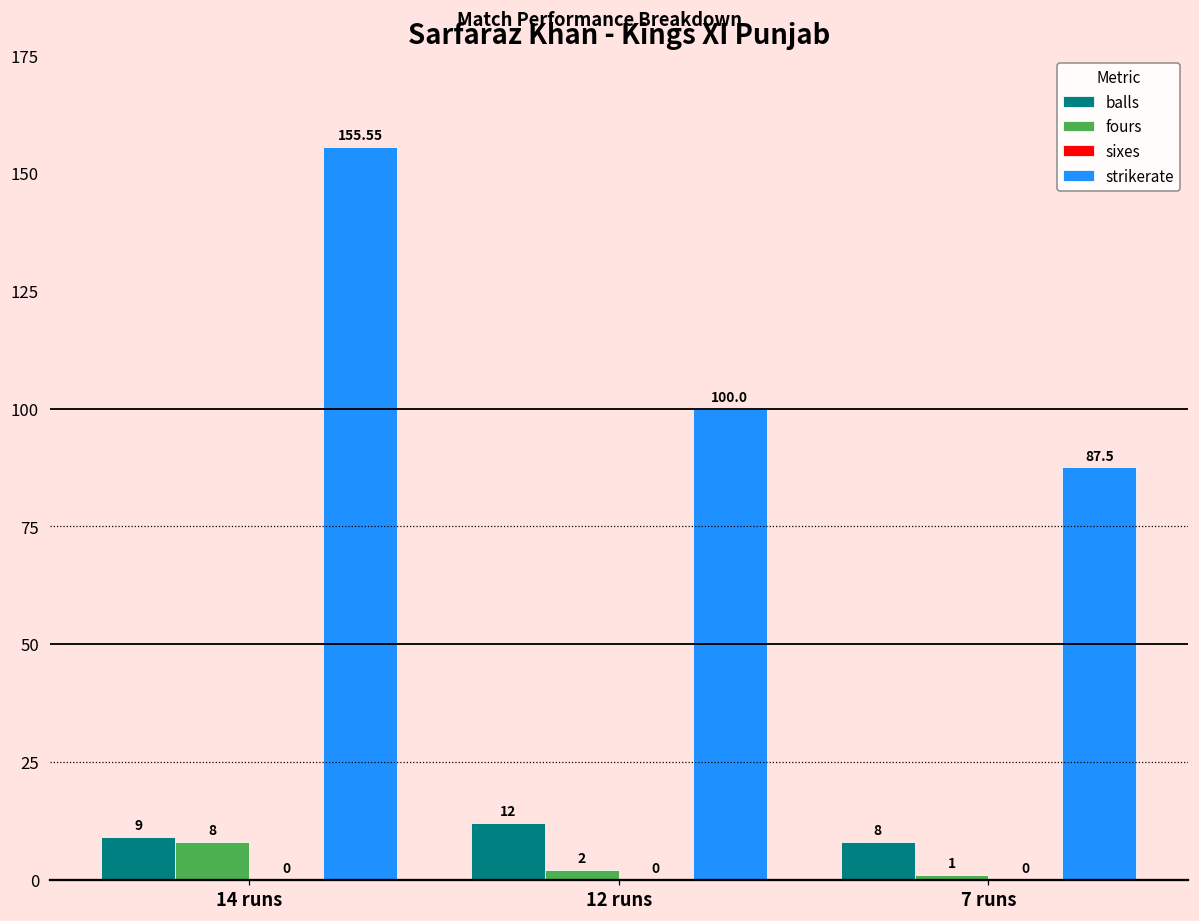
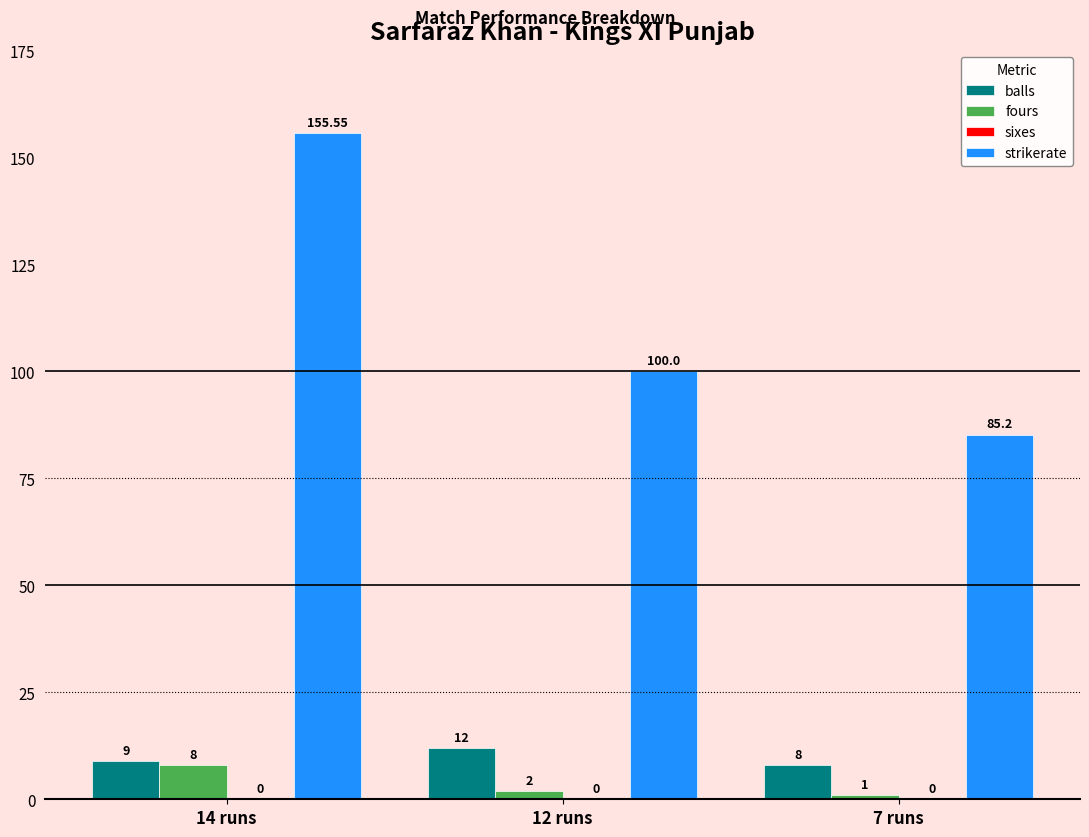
strikerate, 7 runs: 87.5 -> 85.2
